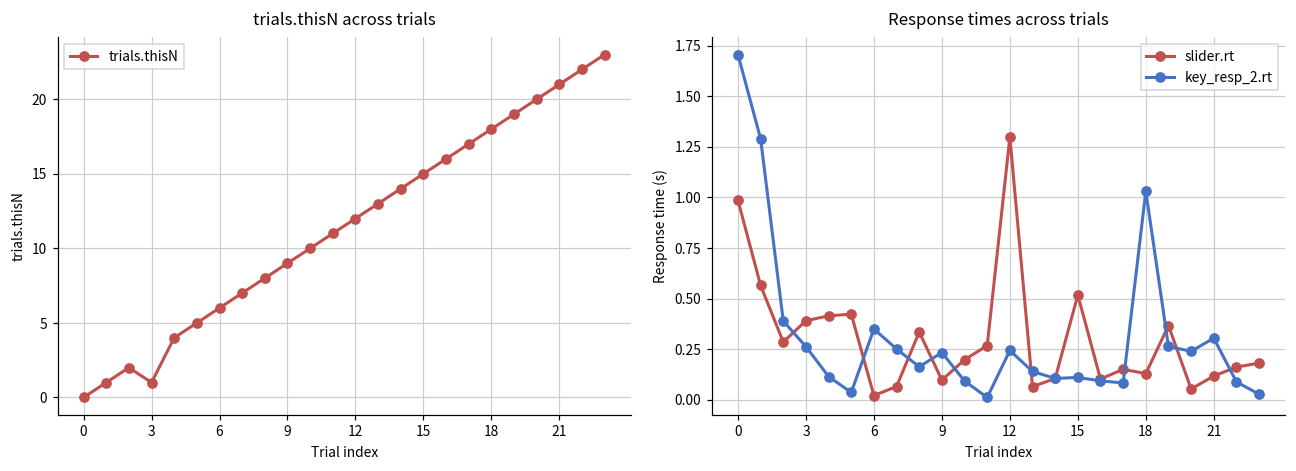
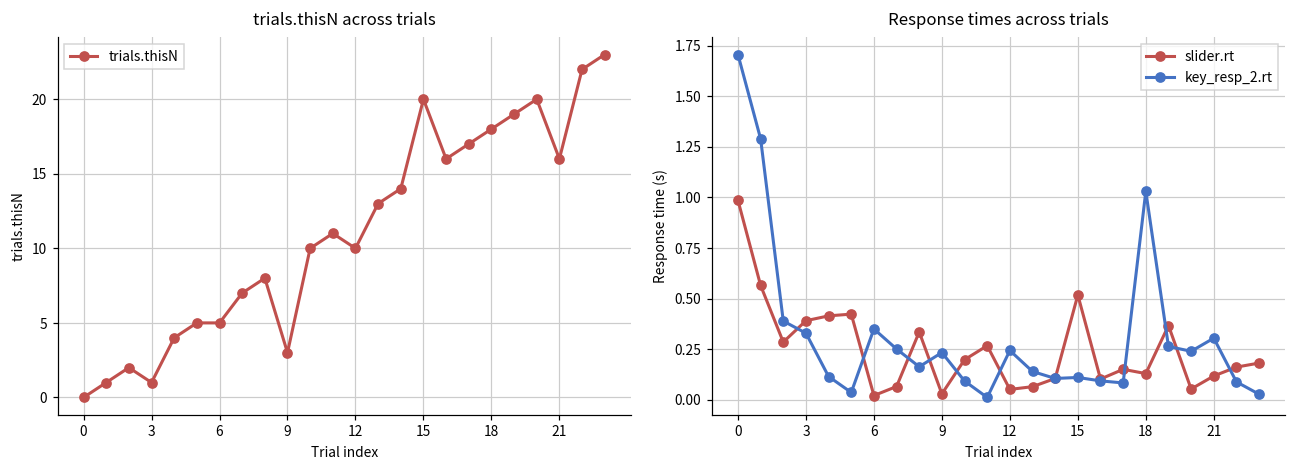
trials.thisN across trials, 6: 6 -> 5
trials.thisN across trials, 9: 9 -> 3
trials.thisN across trials, 12: 12 -> 10
trials.thisN across trials, 15: 15 -> 20
trials.thisN across trials, 21: 21 -> 16
Response times across trials, key_resp_2.rt, 3: 0.26 -> 0.33
Response times across trials, slider.rt, 9: 0.10 -> 0.03
Response times across trials, slider.rt, 12: 1.30 -> 0.05
